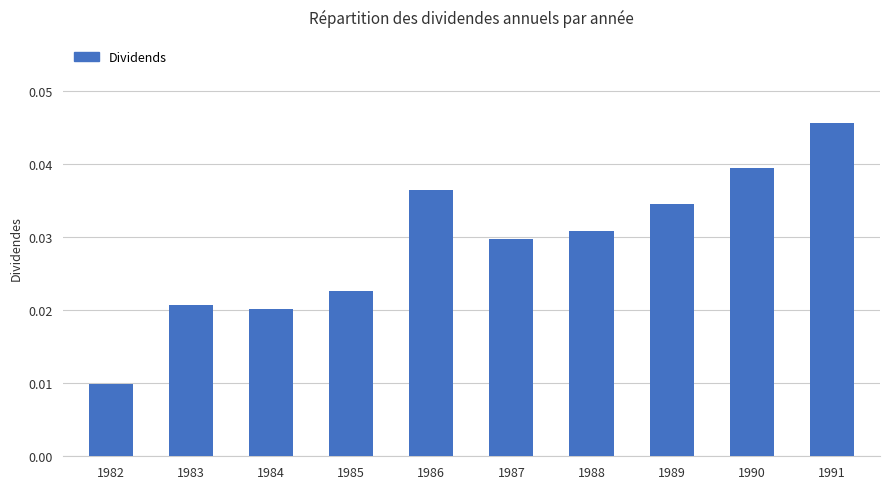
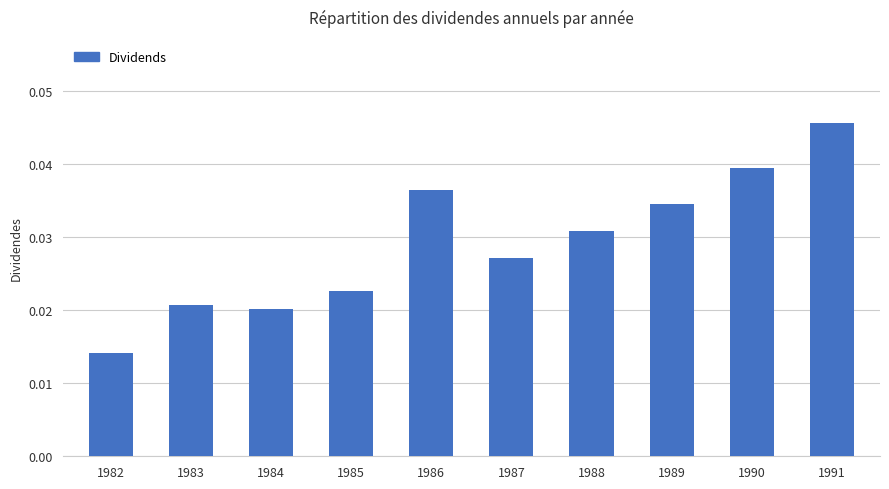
1982: 0.010 -> 0.014
1987: 0.030 -> 0.027
